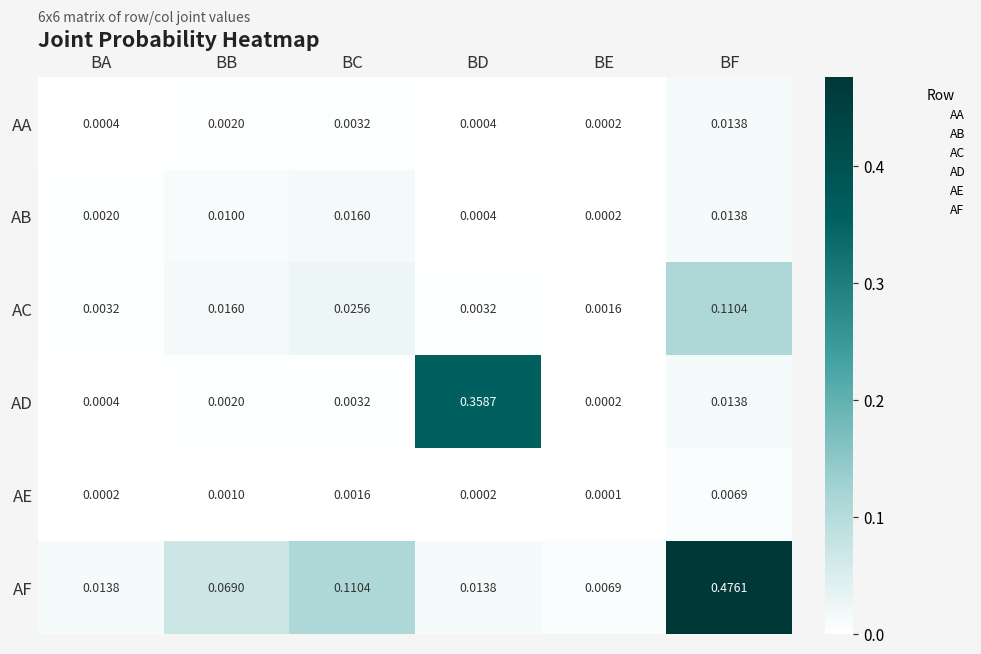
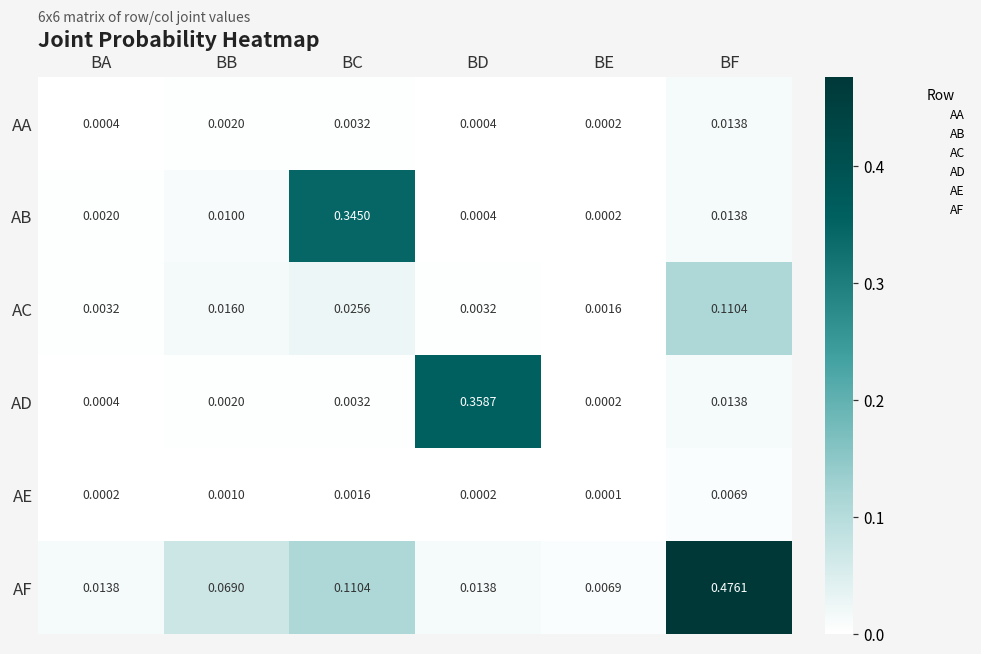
AB, BC: 0.0160 -> 0.3450
